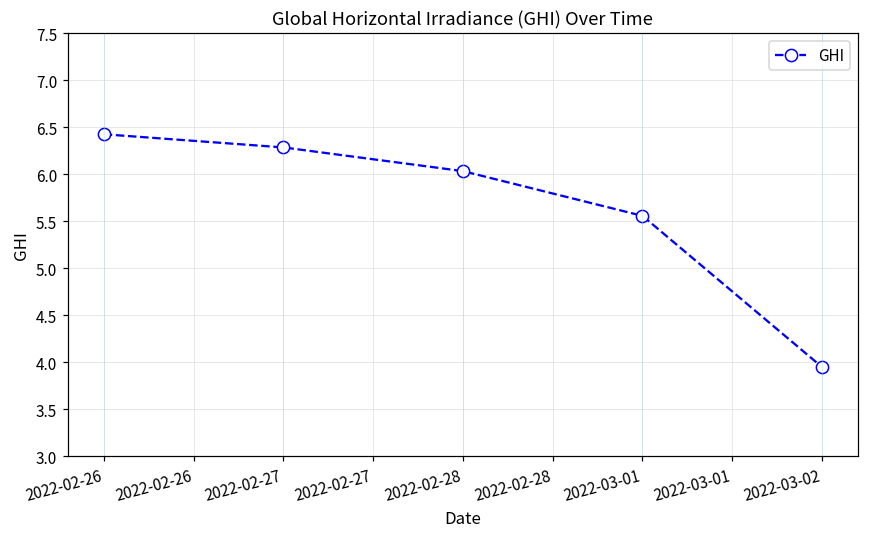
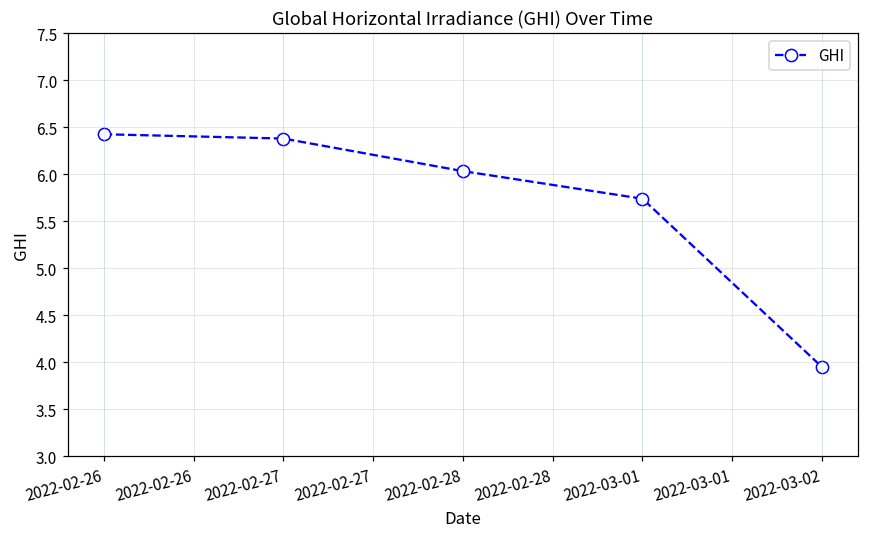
2022-02-27: 6.3 -> 6.4
2022-03-01: 5.6 -> 5.7
